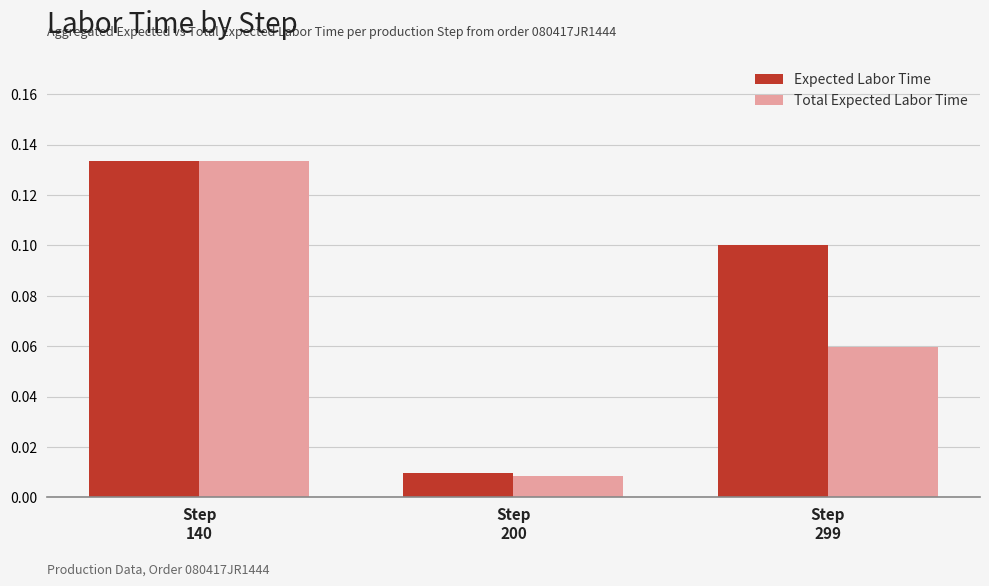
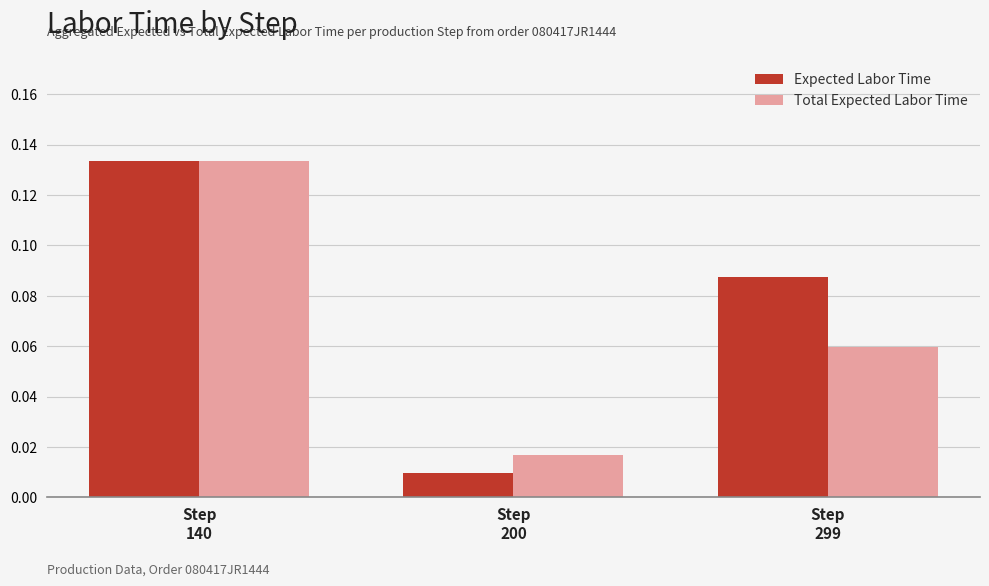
Total Expected Labor Time, Step 200: 0.008 -> 0.017
Expected Labor Time, Step 299: 0.100 -> 0.088
